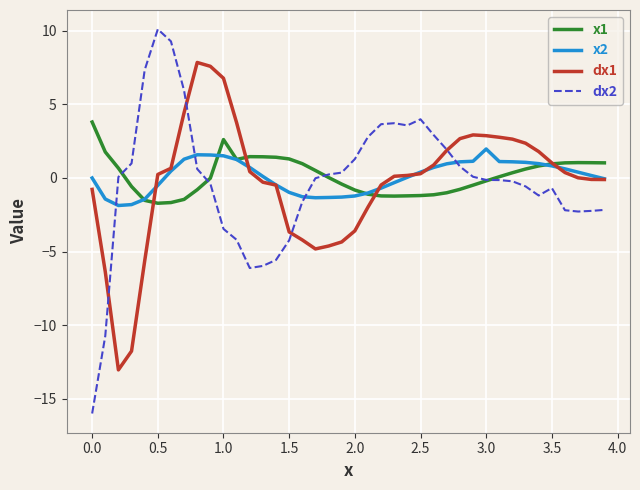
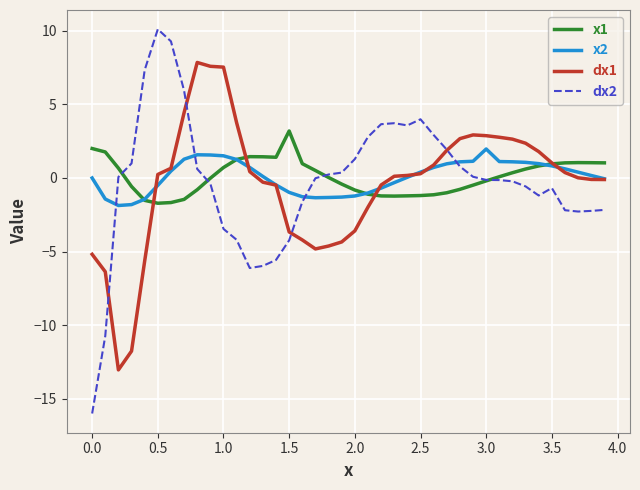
x1, 0.0: 3.8 -> 2.0
dx1, 0.0: -0.8 -> -5.2
x1, 1.0: 2.6 -> 0.7
dx1, 1.0: 6.8 -> 7.5
x1, 1.5: 1.3 -> 3.2
